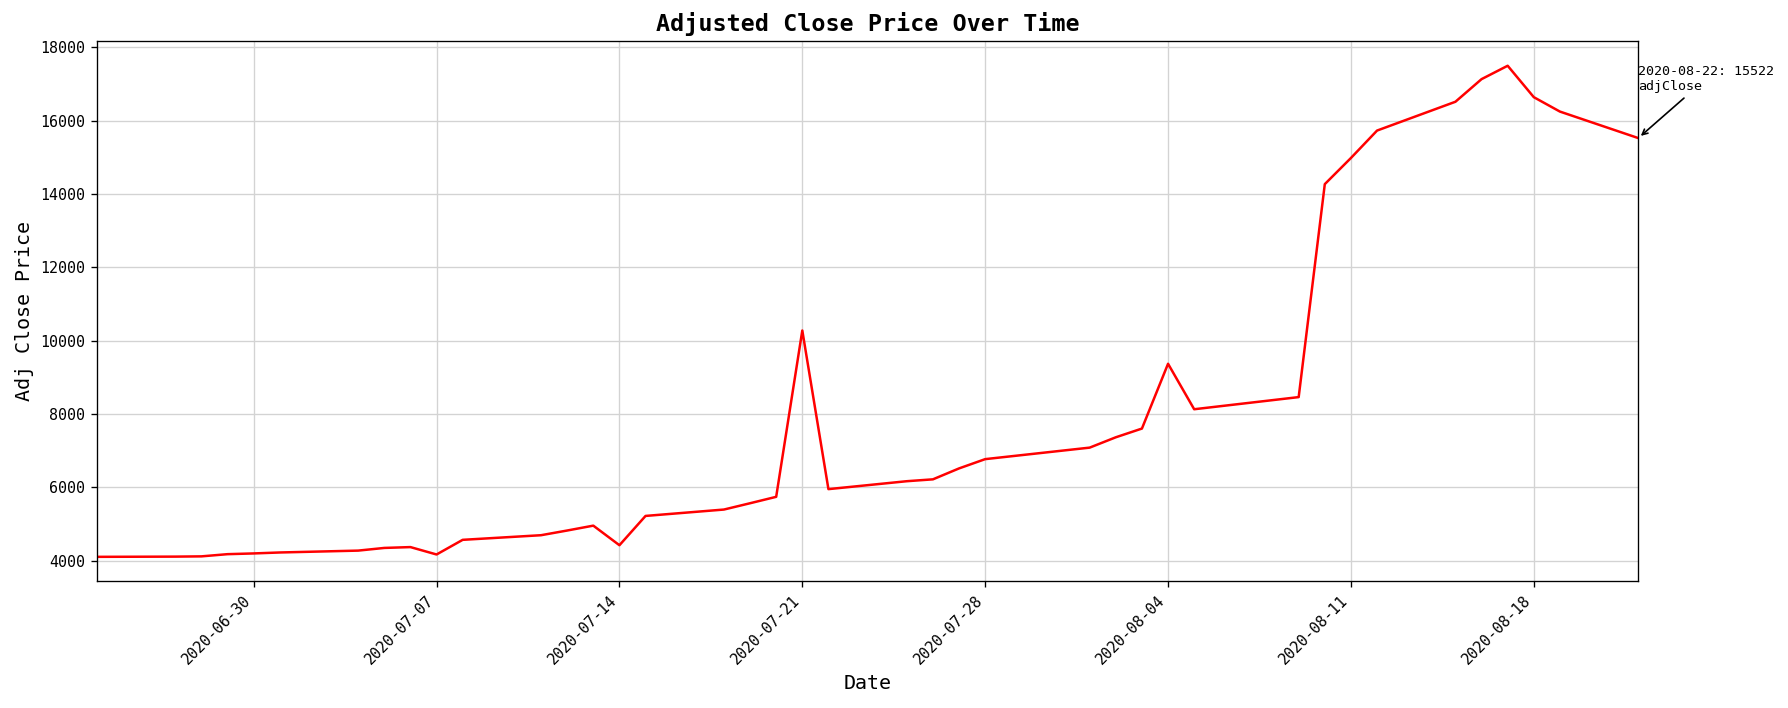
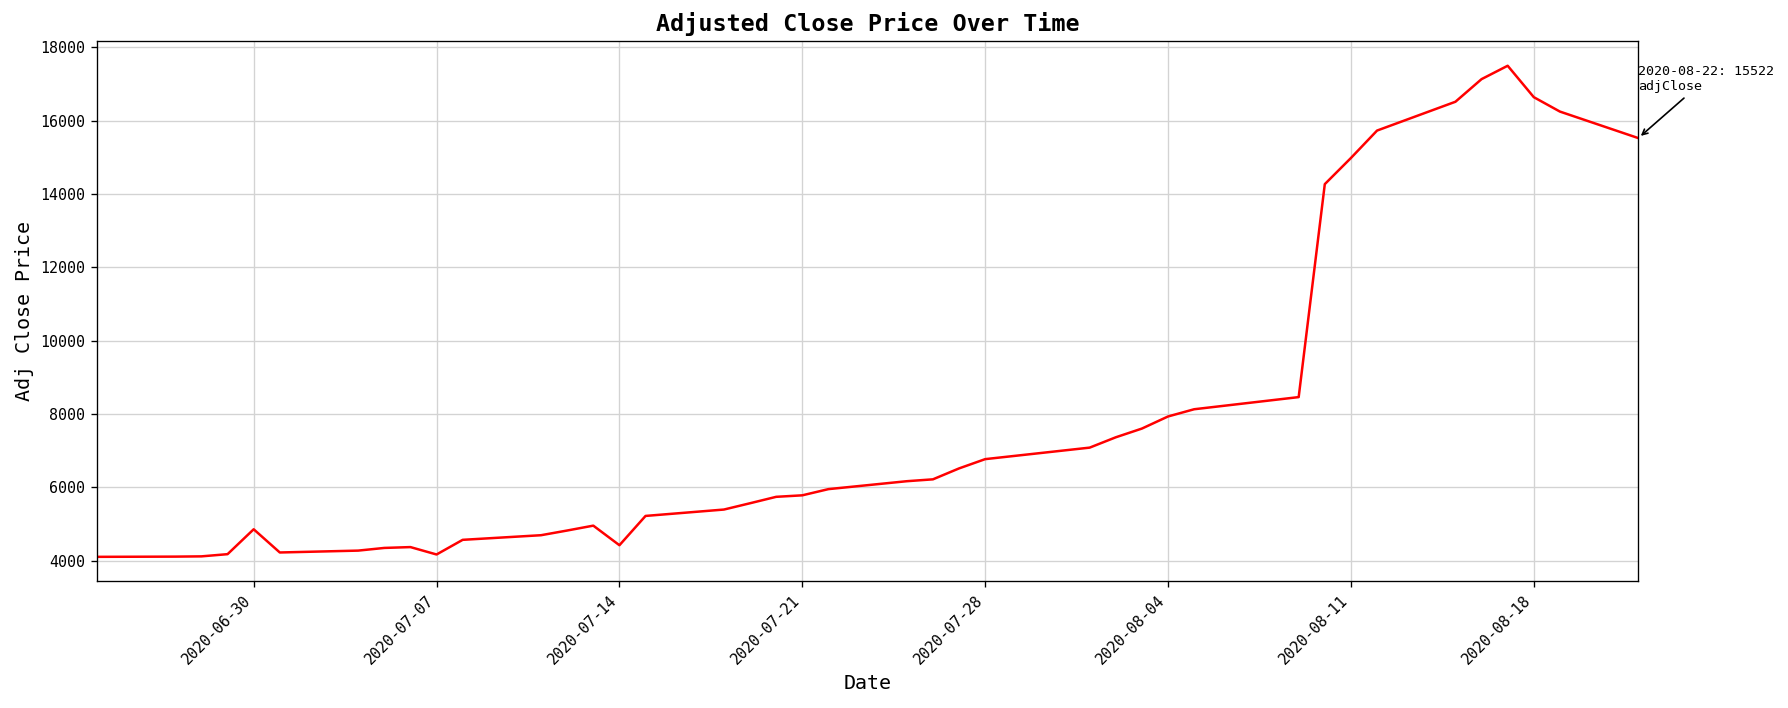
2020-06-30: 4200 -> 4900
2020-07-21: 10300 -> 5800
2020-08-04: 9400 -> 7900
